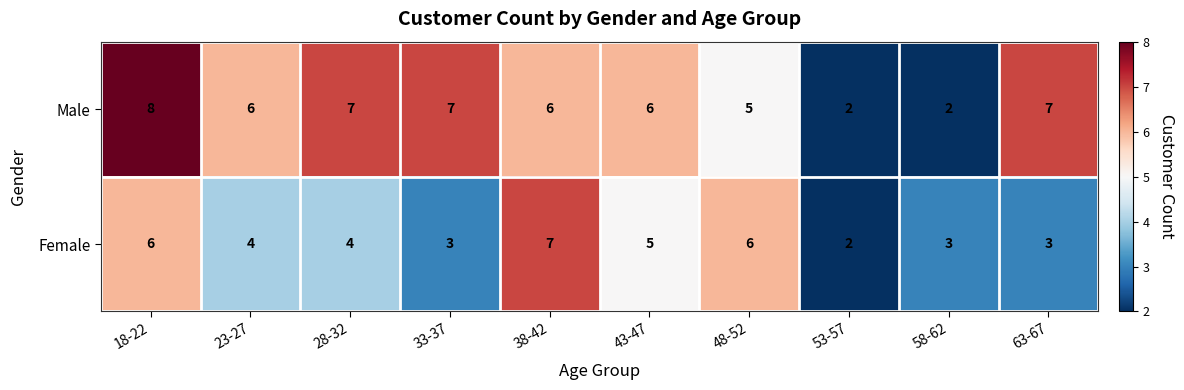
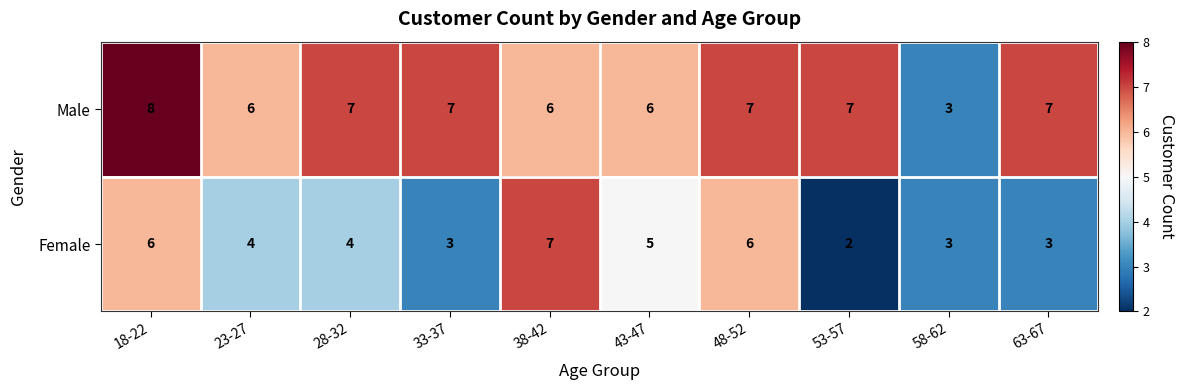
Male, 48-52: 5 -> 7
Male, 53-57: 2 -> 7
Male, 58-62: 2 -> 3
